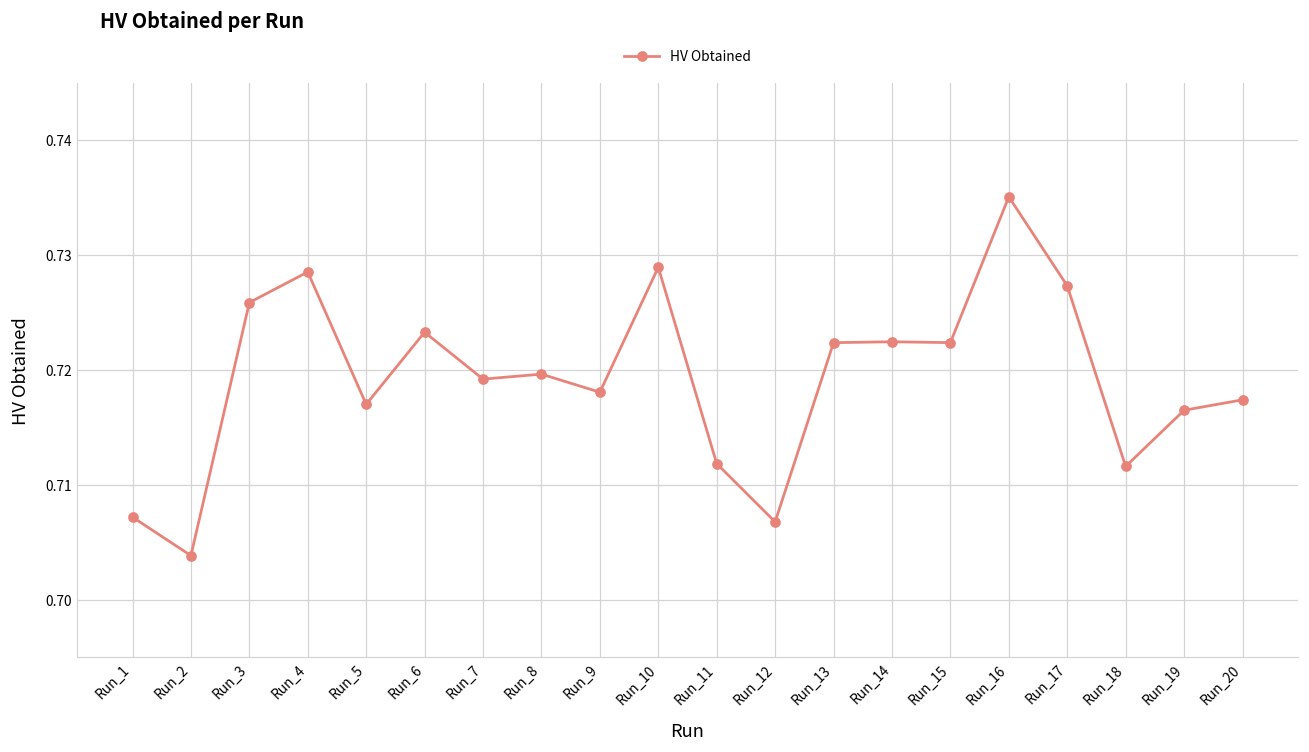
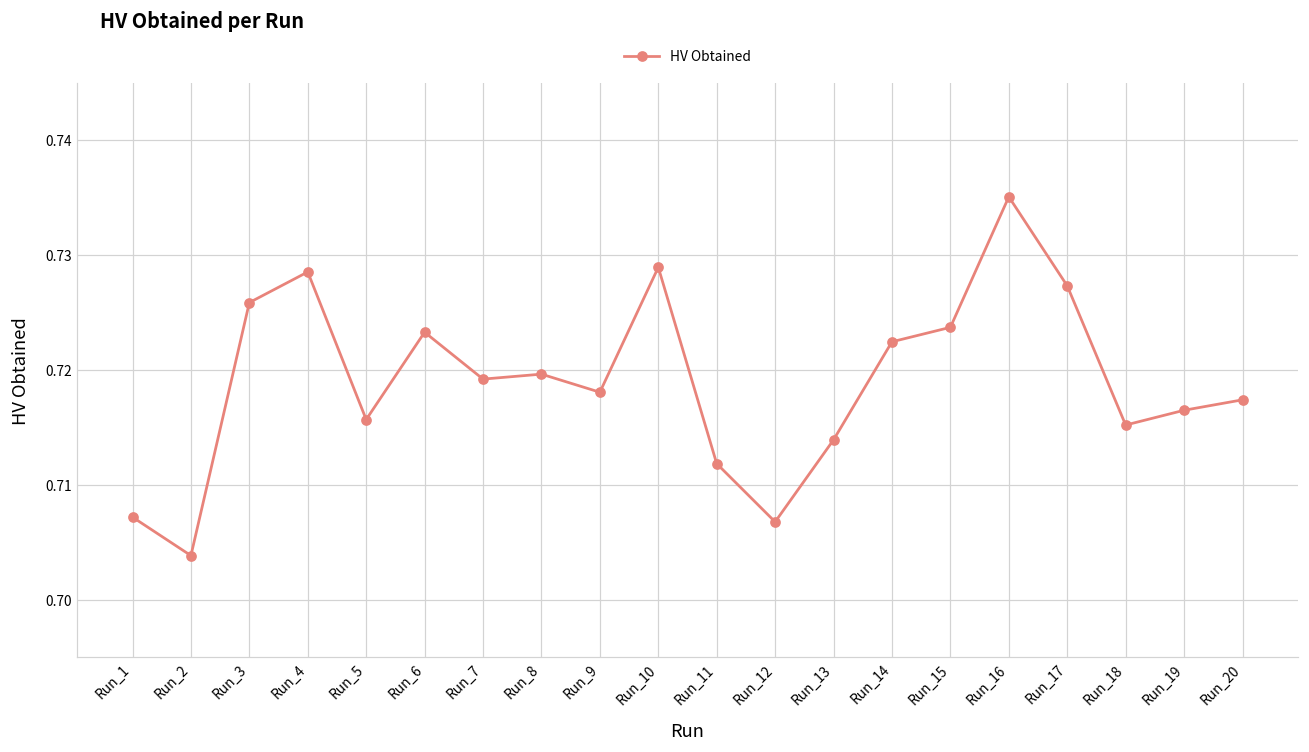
Run_5: 0.7170 -> 0.7157
Run_13: 0.7224 -> 0.7139
Run_15: 0.7224 -> 0.7237
Run_18: 0.7116 -> 0.7152
